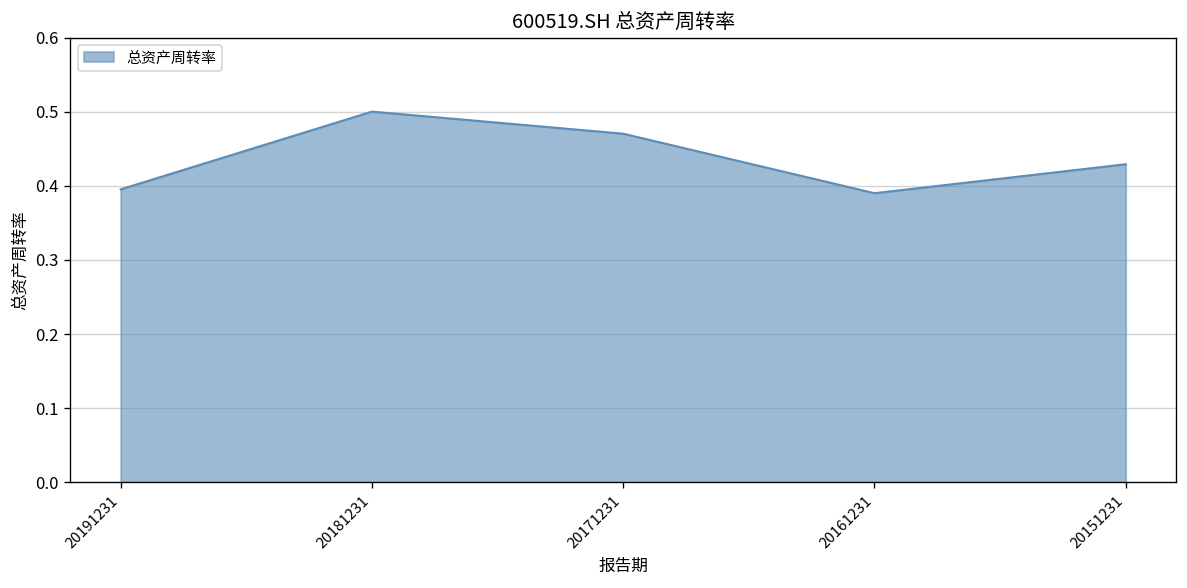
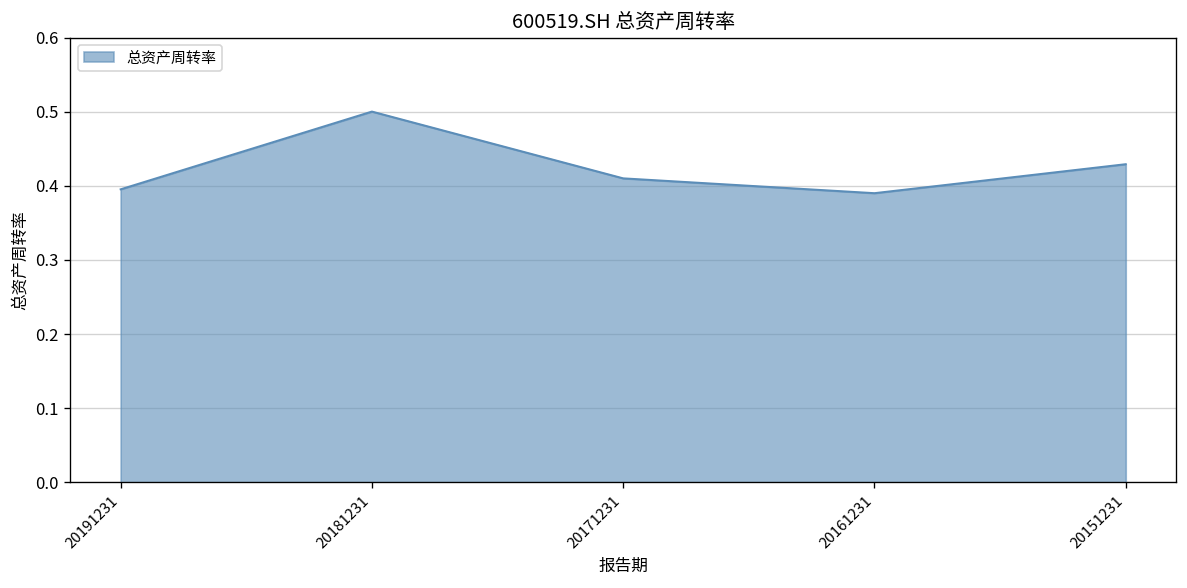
20171231: 0.47 -> 0.41
